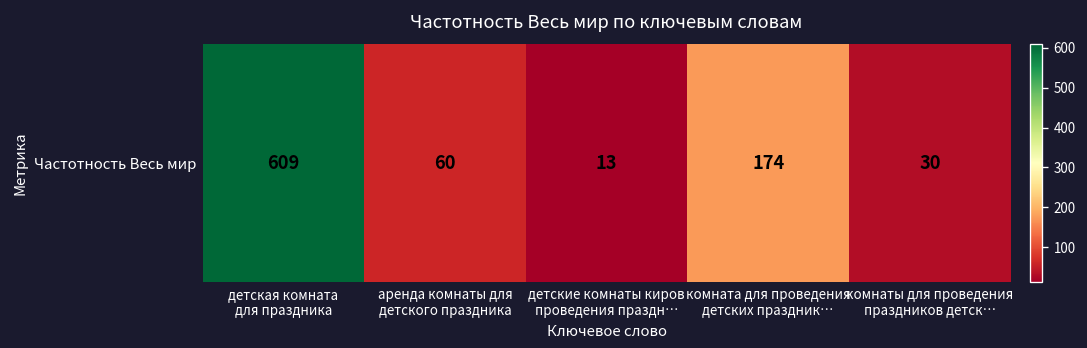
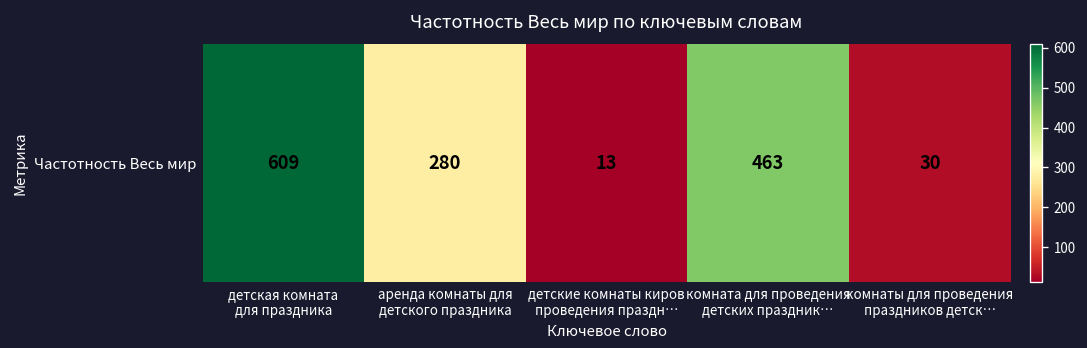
Частотность Весь мир, аренда комнаты для детского праздника: 60 -> 280
Частотность Весь мир, комната для проведения детских праздник…: 174 -> 463
